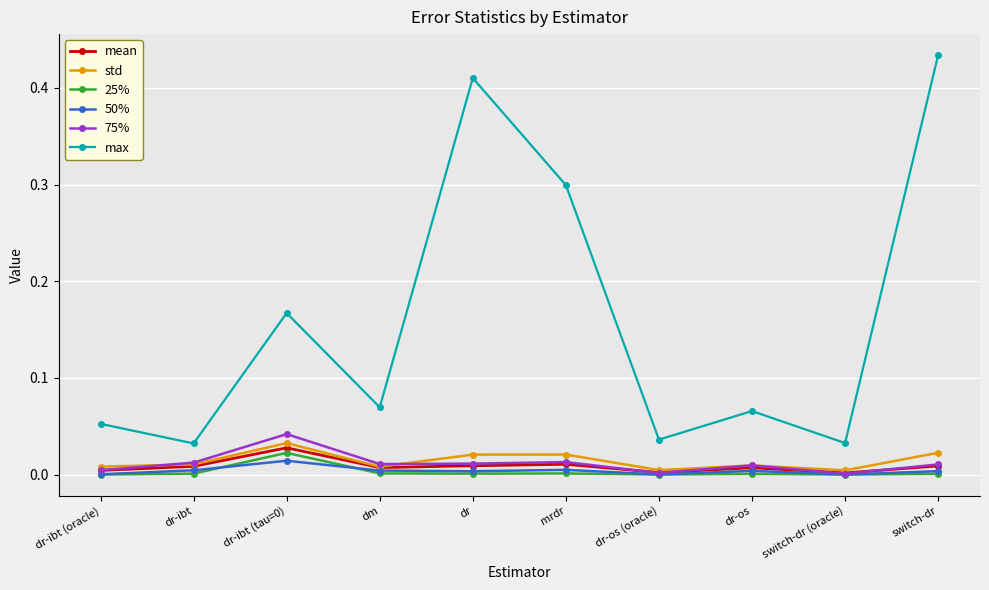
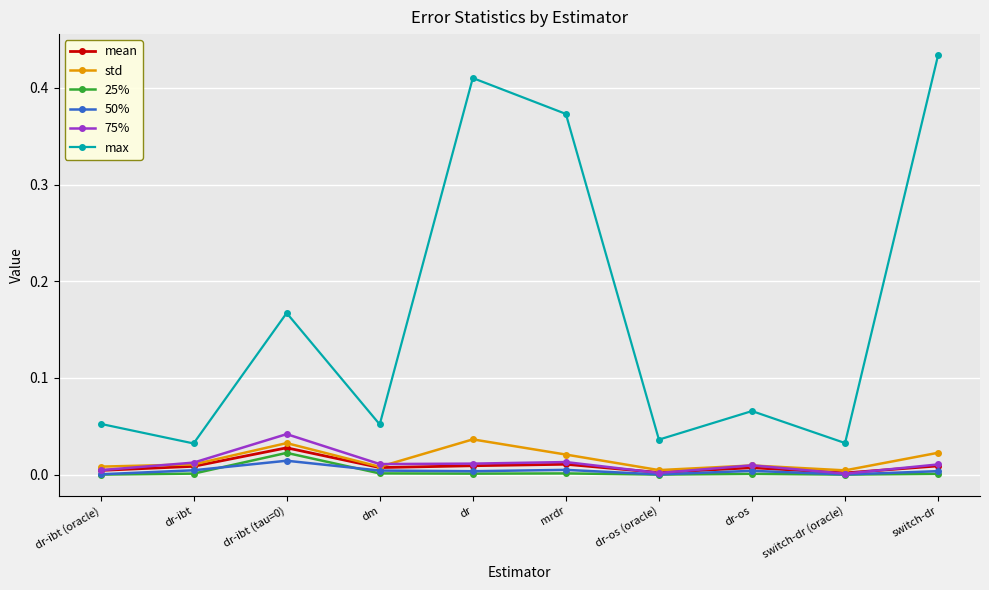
max, dm: 0.07 -> 0.05
std, dr: 0.02 -> 0.04
max, mrdr: 0.30 -> 0.37
